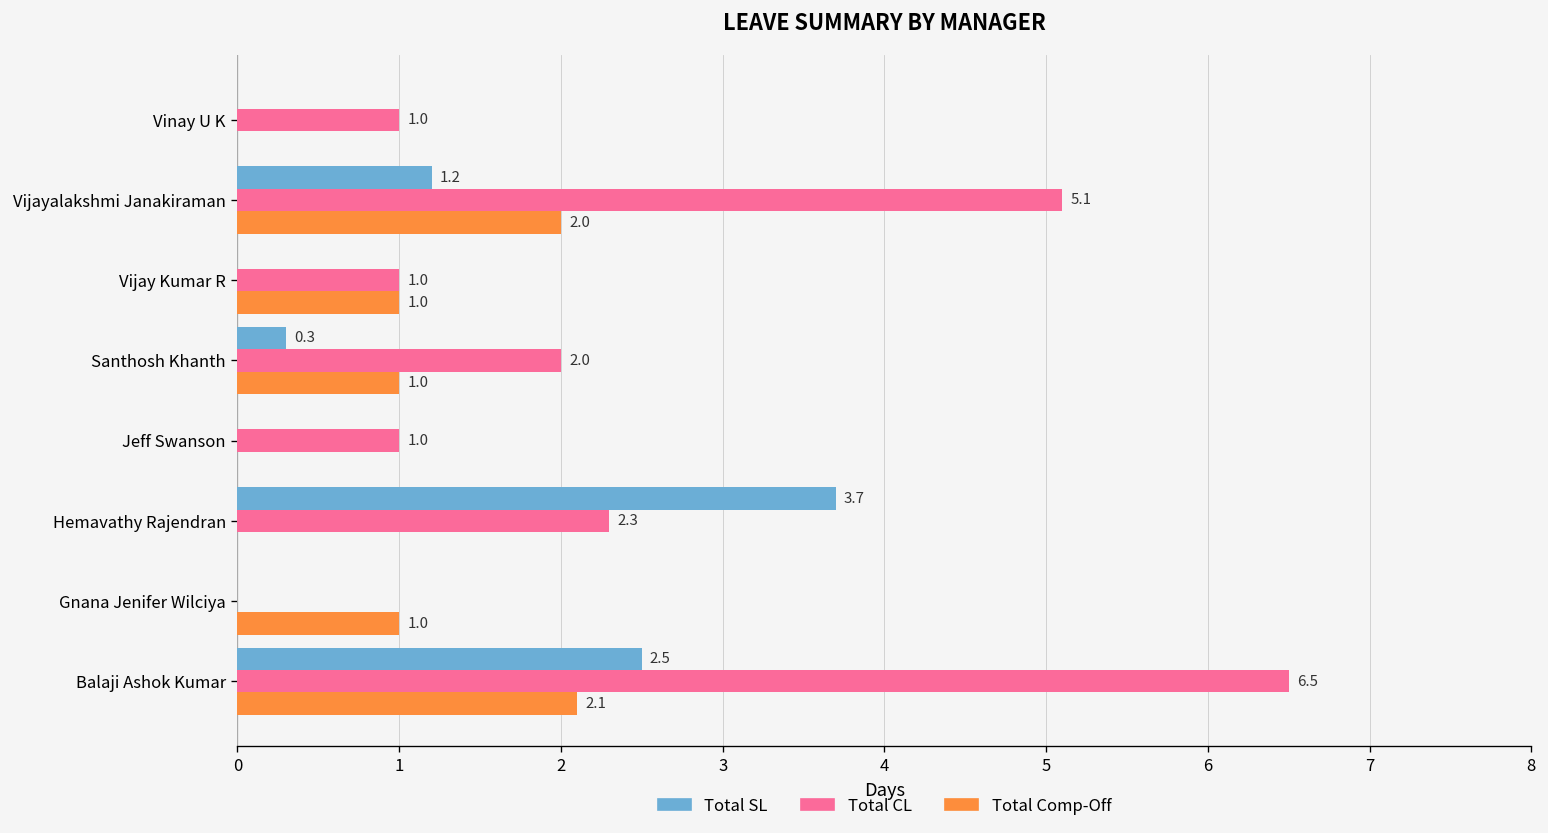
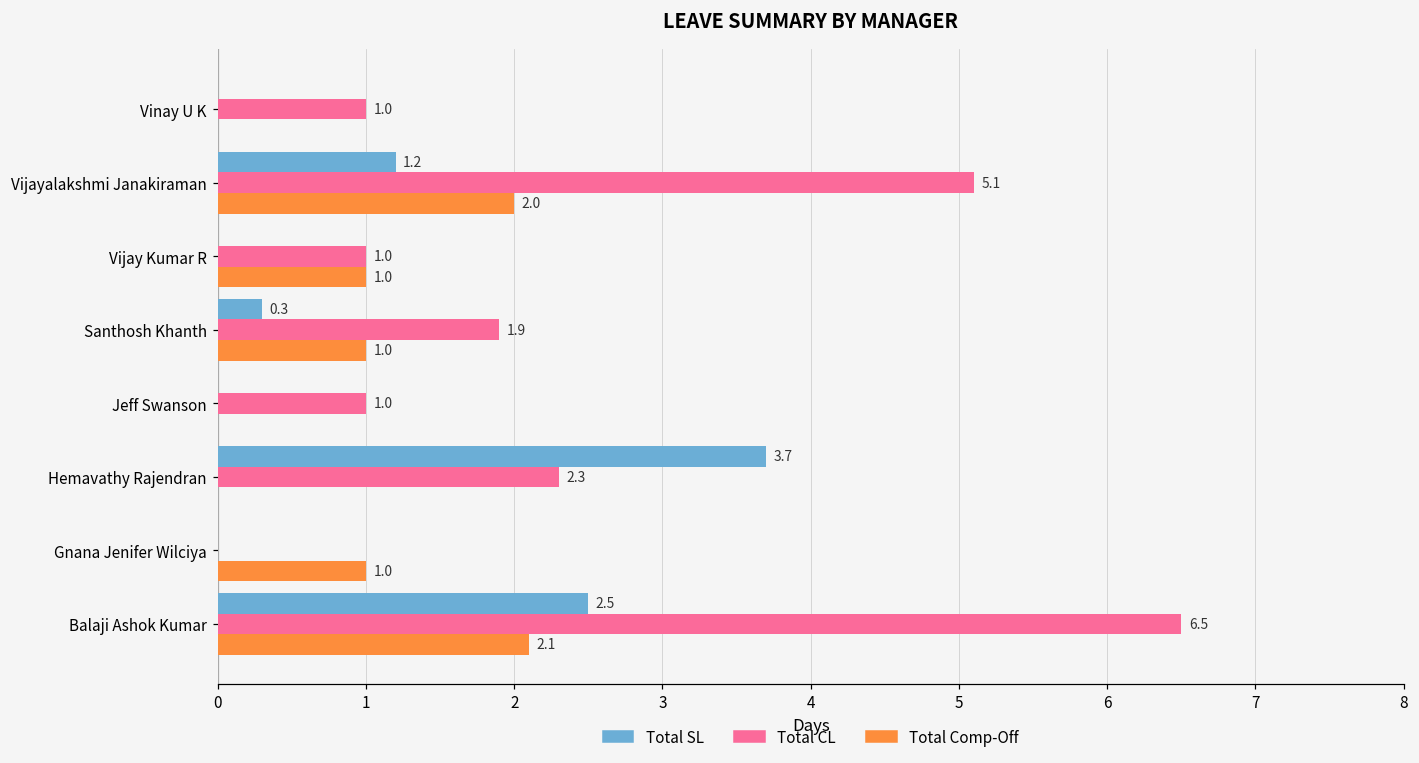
Total CL, Santhosh Khanth: 2.0 -> 1.9
